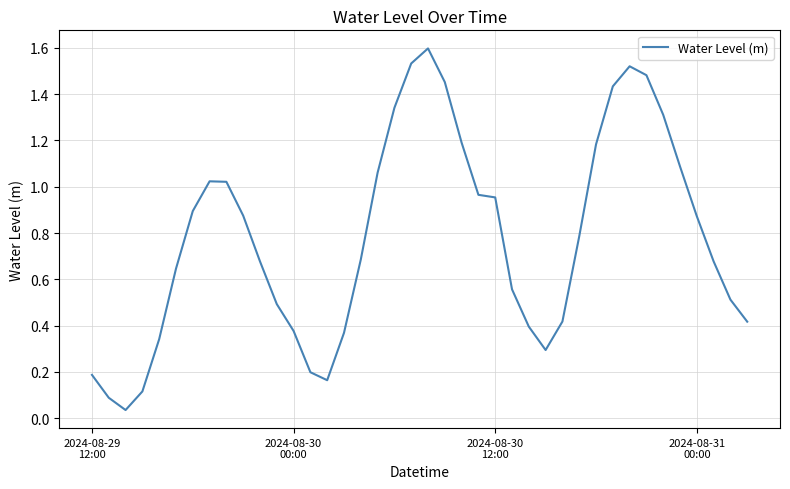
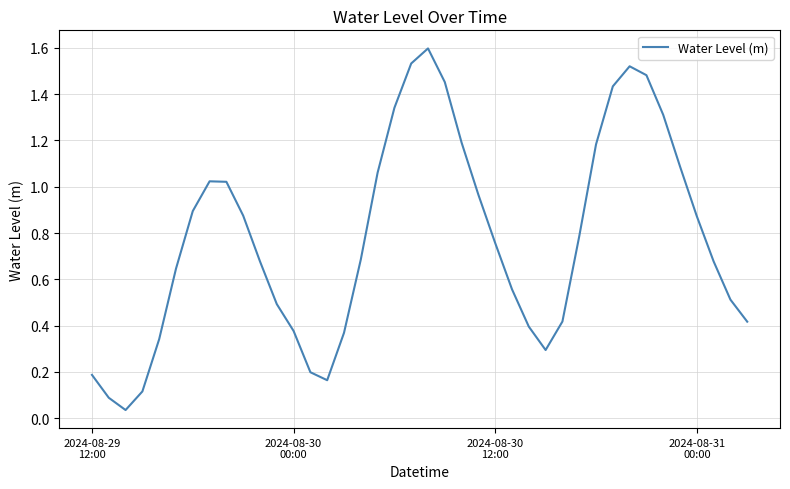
2024-08-30 12:00: 0.95 -> 0.76
